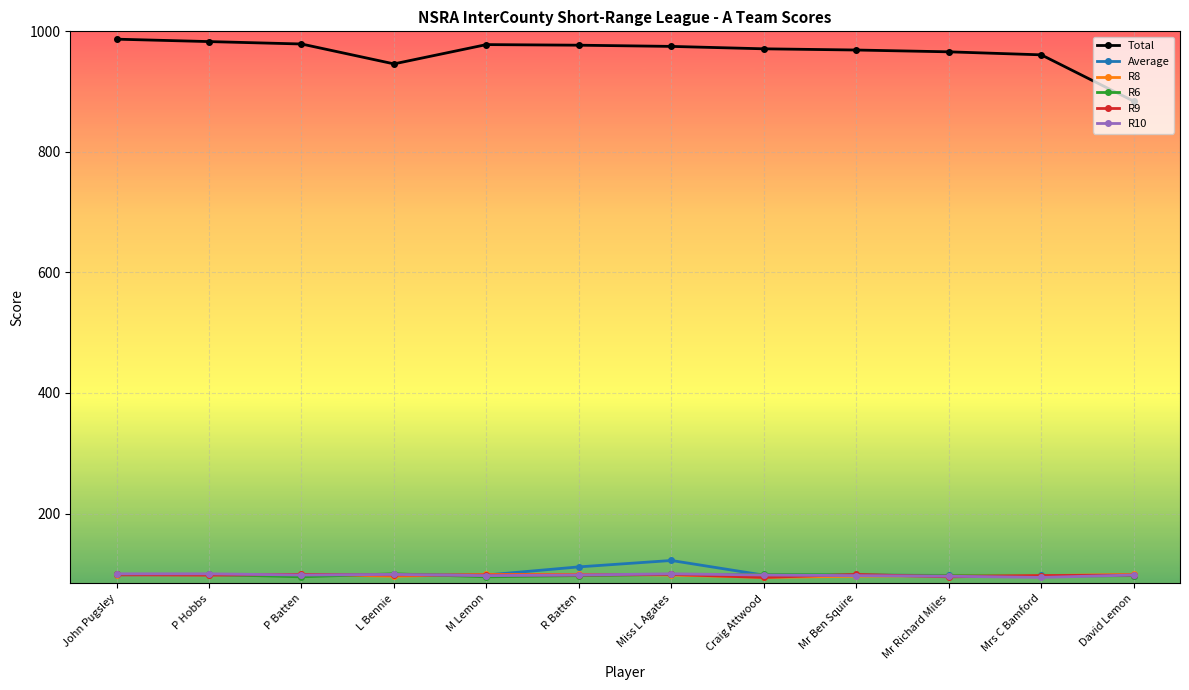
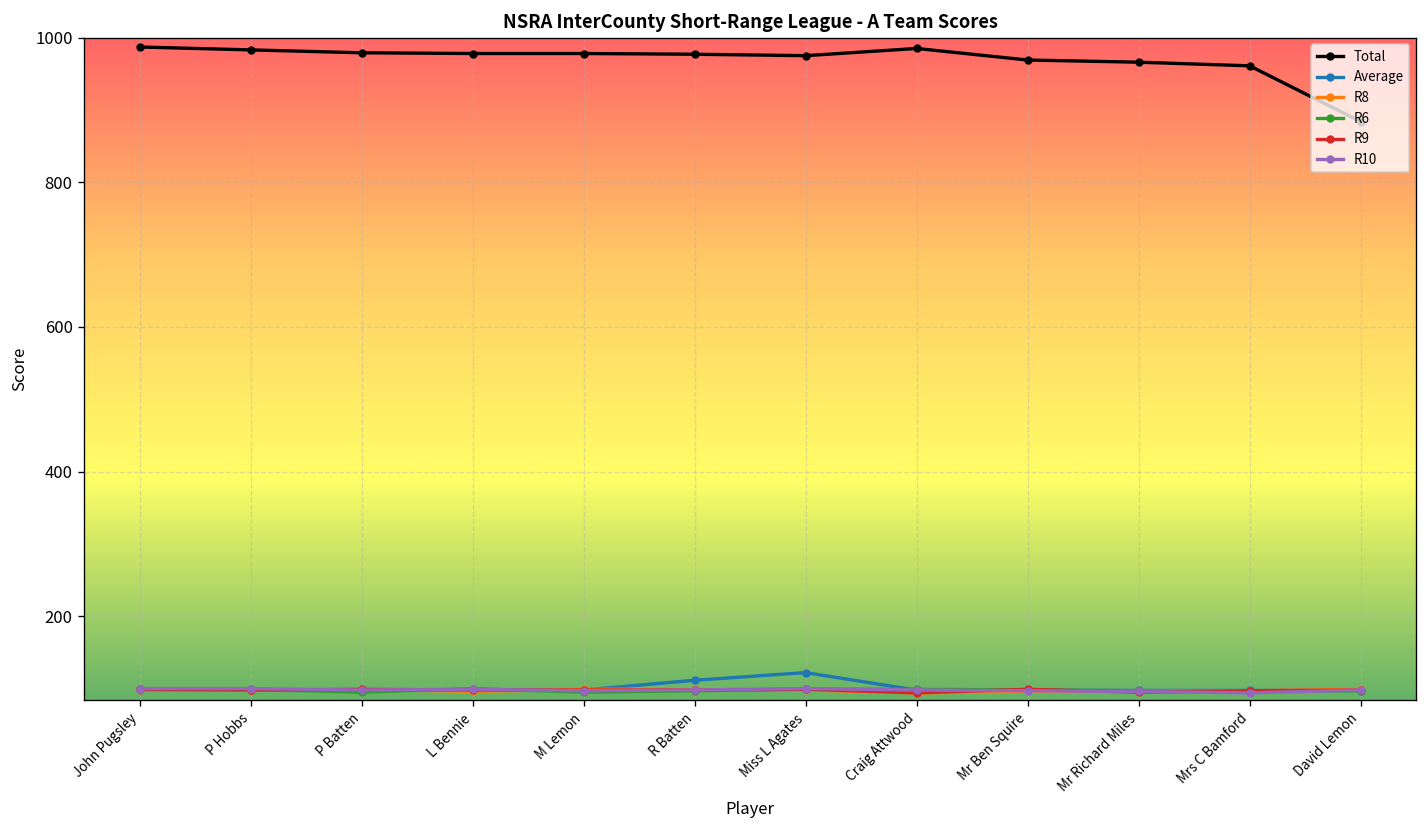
Total, L Bennie: 950 -> 980
Total, Craig Attwood: 970 -> 990
